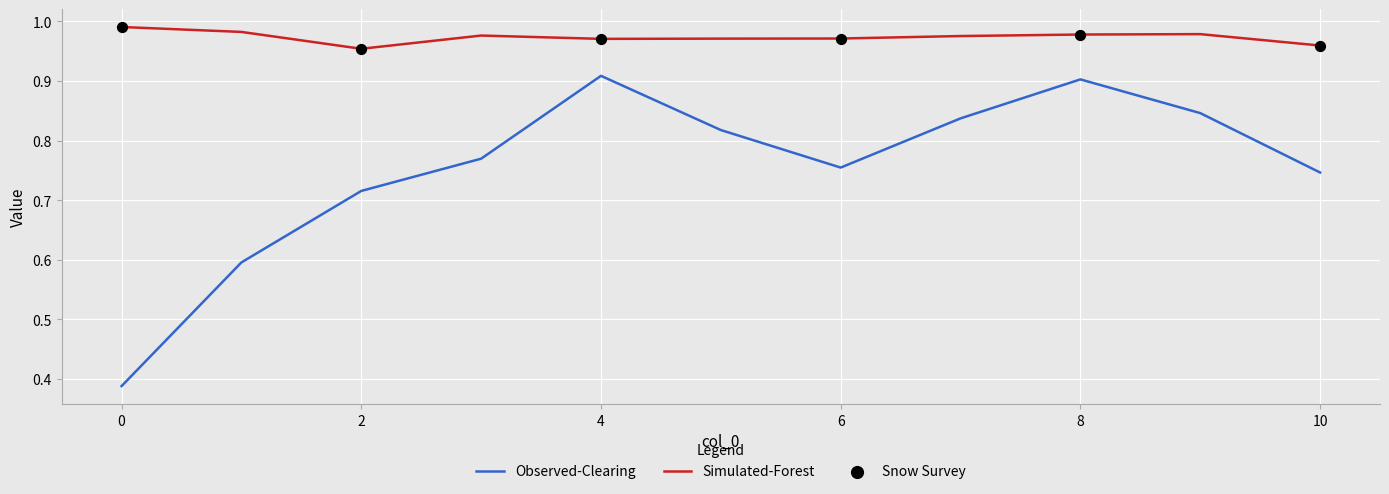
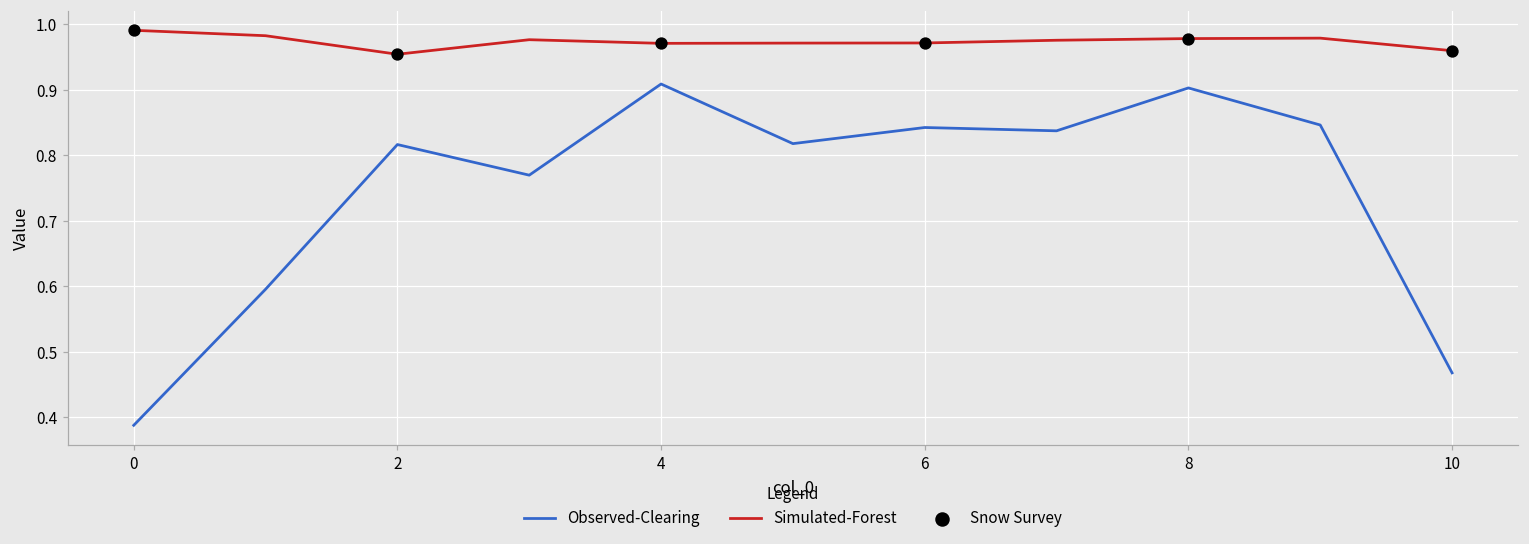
Observed-Clearing, 2: 0.72 -> 0.82
Observed-Clearing, 6: 0.75 -> 0.84
Observed-Clearing, 10: 0.75 -> 0.47
